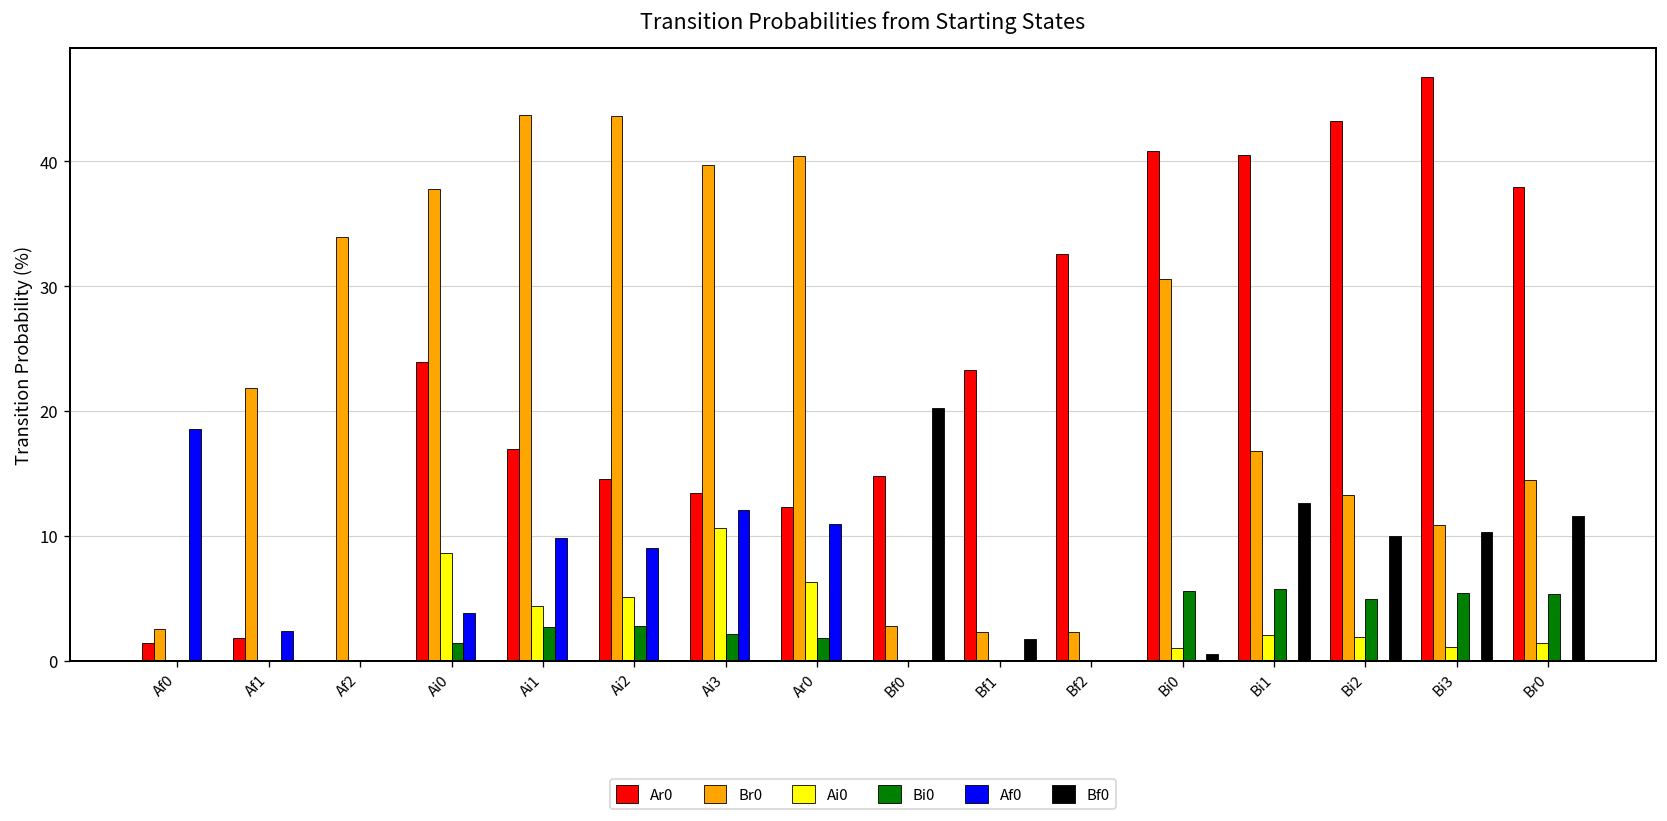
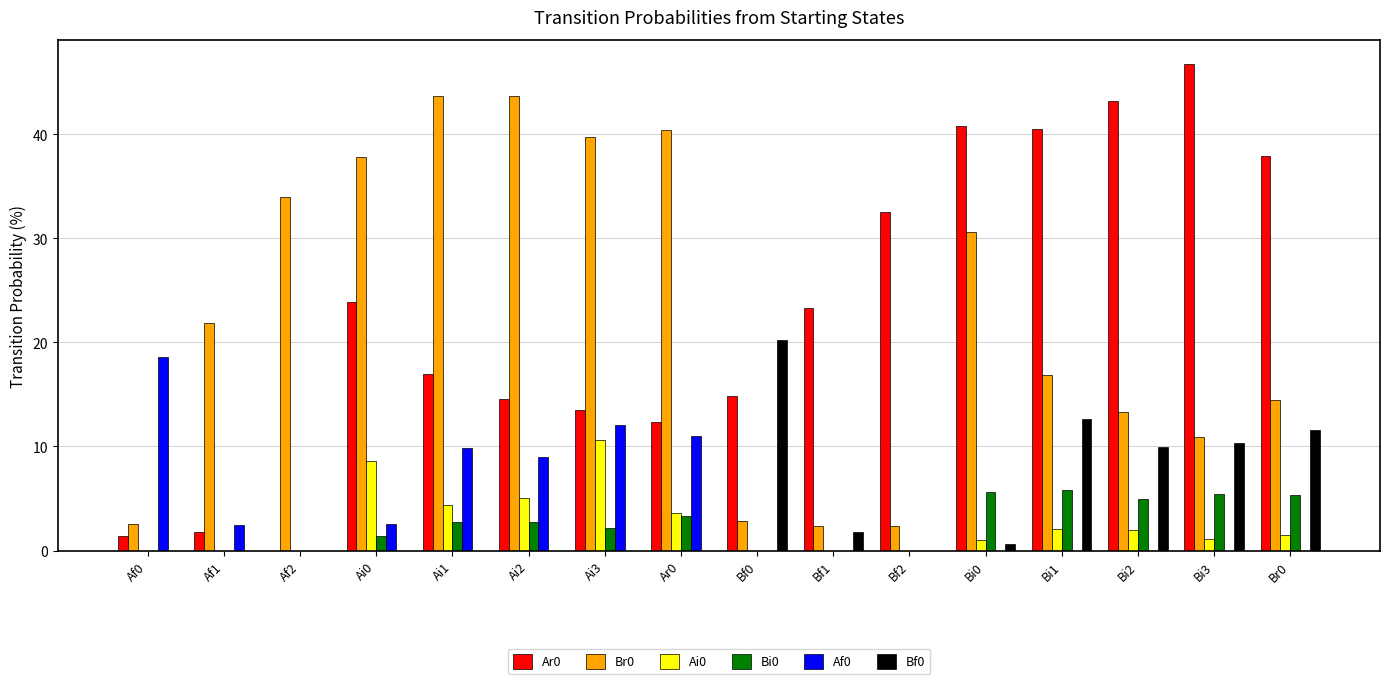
Af0, Ai0: 3.8 -> 2.5
Ai0, Ar0: 6.3 -> 3.6
Bi0, Ar0: 1.8 -> 3.3
